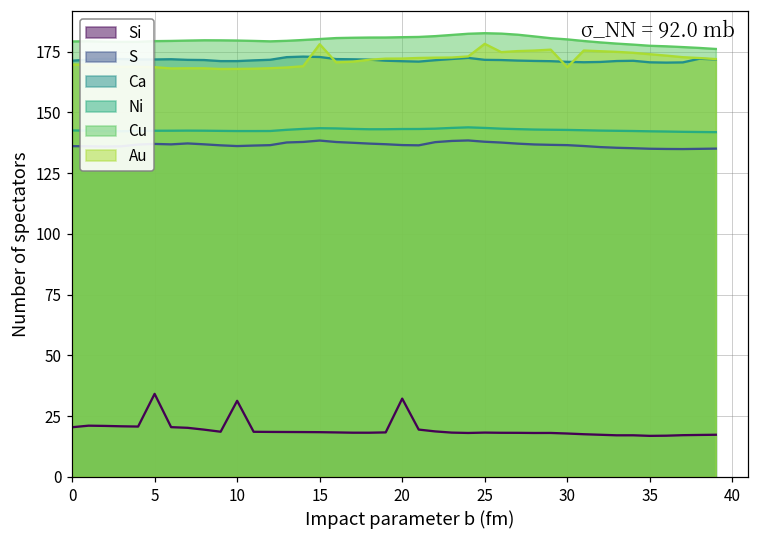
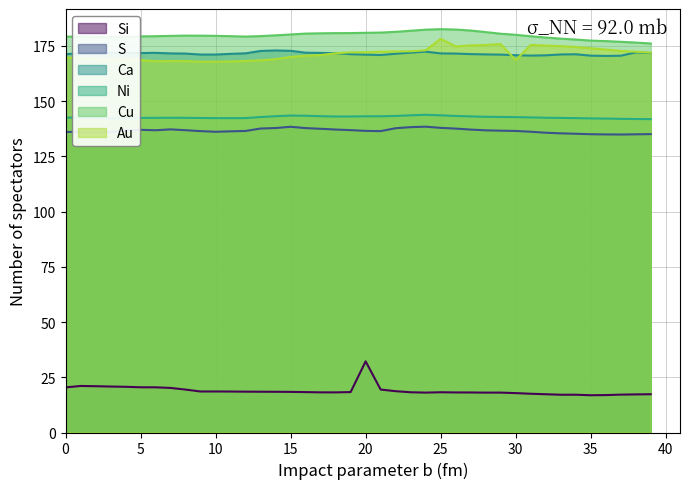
Si, 5: 34 -> 20
Si, 10: 31 -> 19
Au, 15: 178 -> 170
